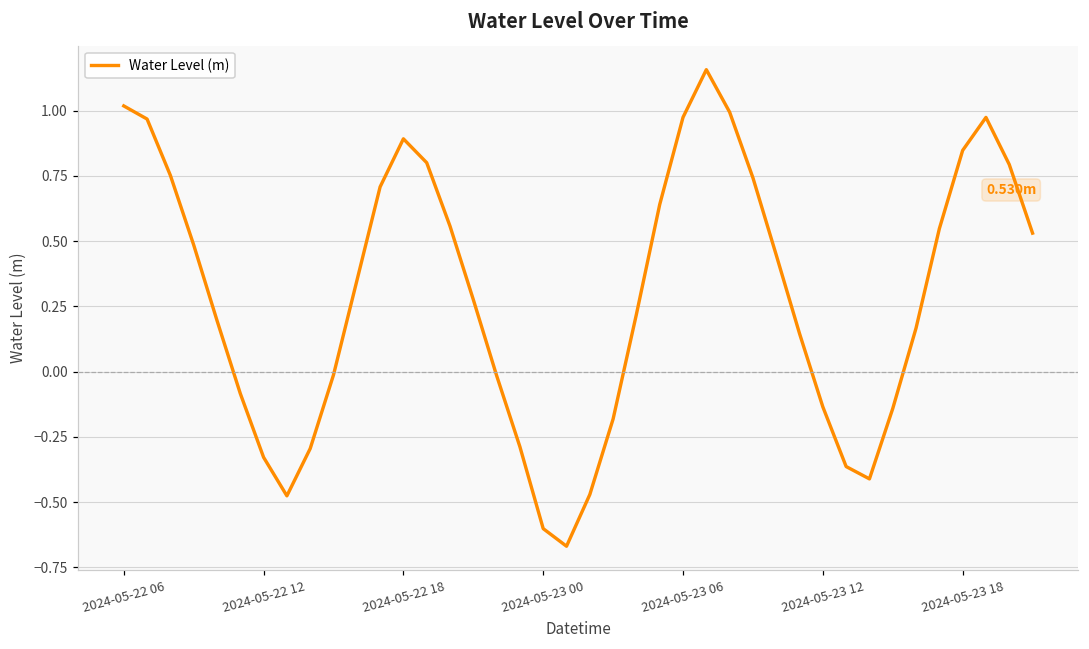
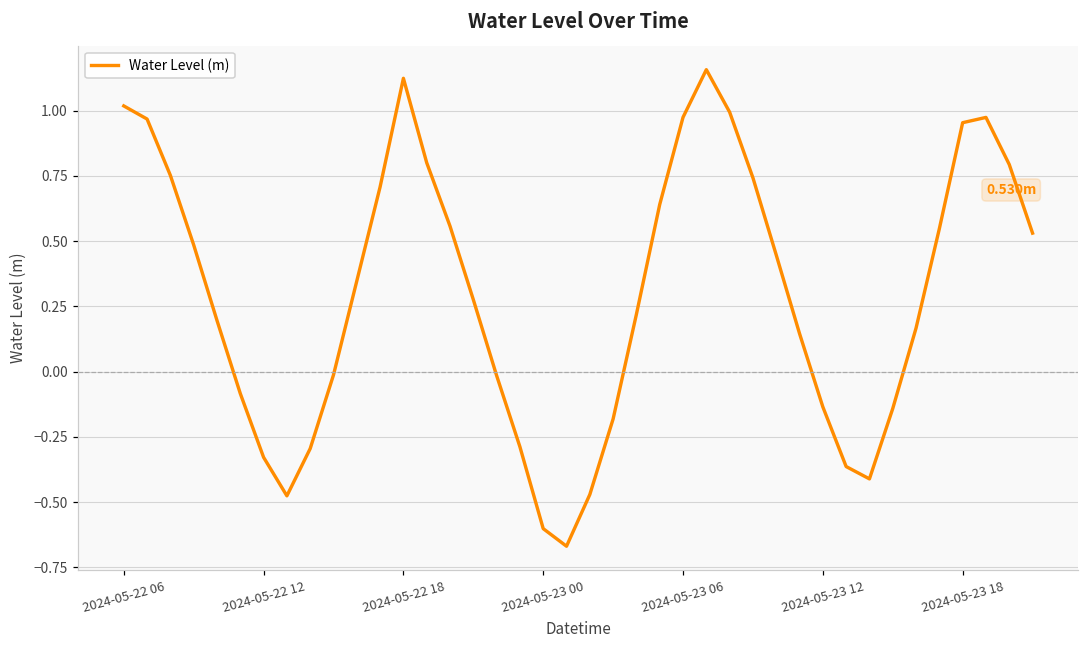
2024-05-22 18: 0.89 -> 1.12
2024-05-23 18: 0.85 -> 0.95
